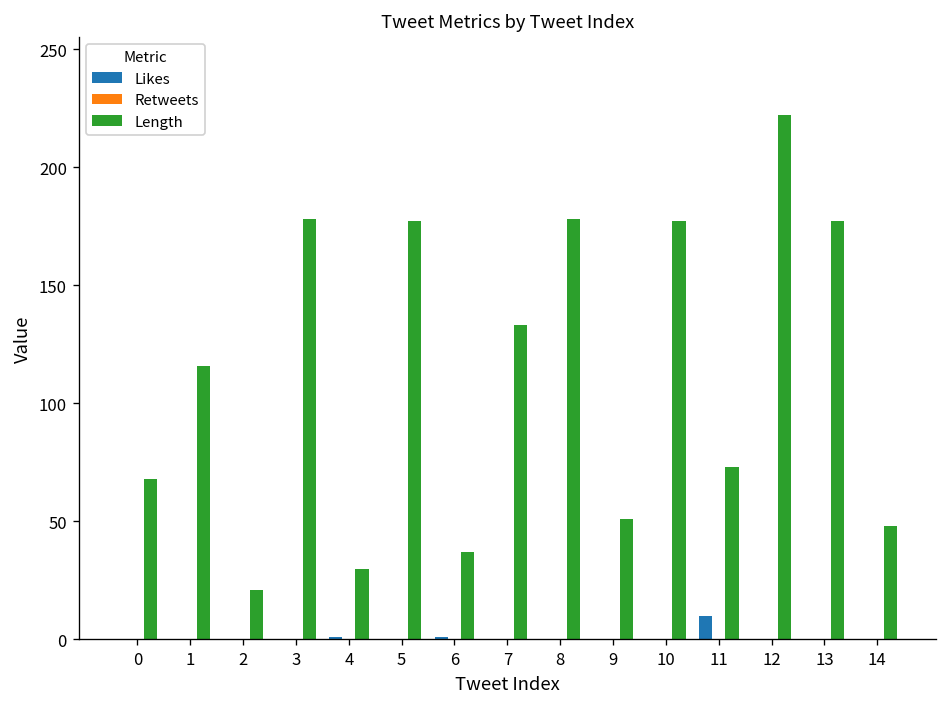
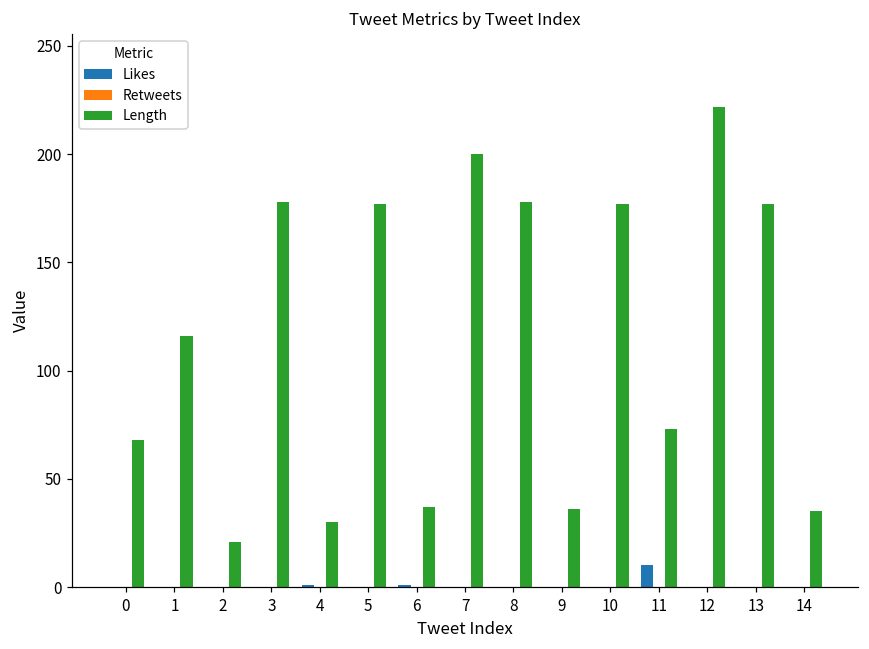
Length, 7: 133 -> 200
Length, 9: 51 -> 36
Length, 14: 48 -> 35
